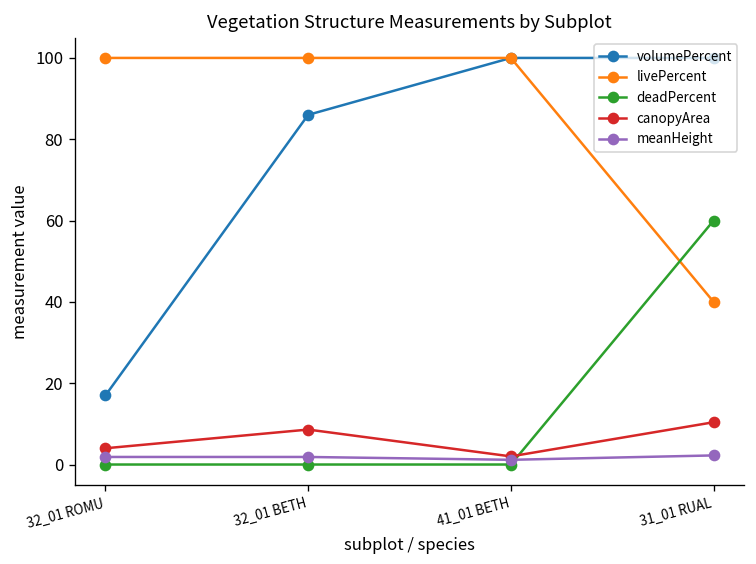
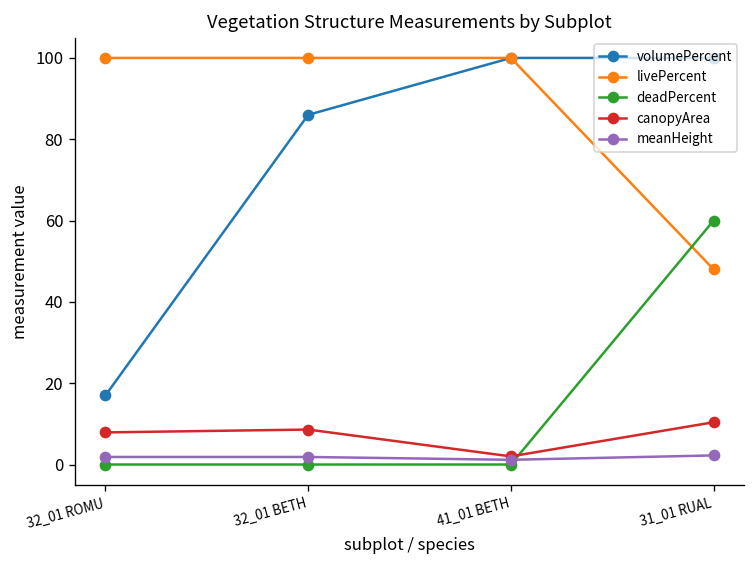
canopyArea, 32_01 ROMU: 4 -> 8
livePercent, 31_01 RUAL: 40 -> 48
